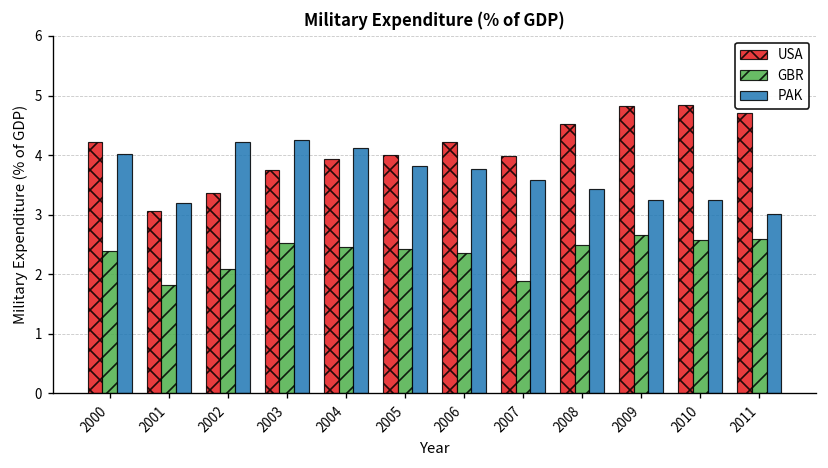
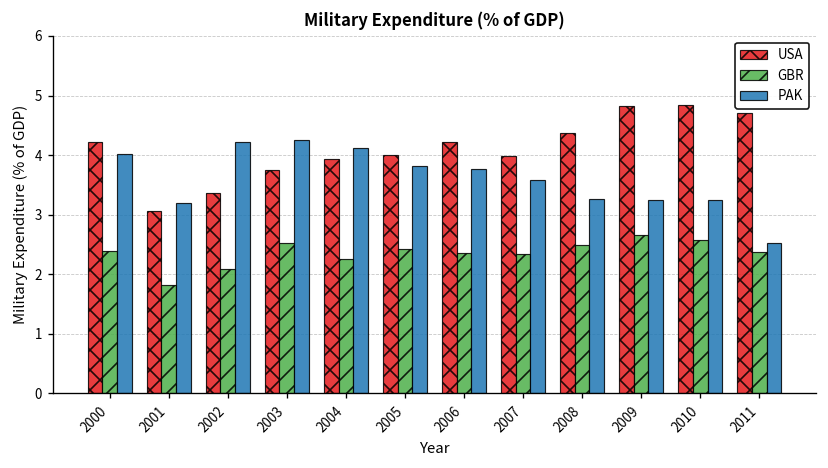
GBR, 2004: 2.5 -> 2.2
GBR, 2007: 1.9 -> 2.3
USA, 2008: 4.5 -> 4.4
PAK, 2008: 3.4 -> 3.3
GBR, 2011: 2.6 -> 2.4
PAK, 2011: 3.0 -> 2.5
